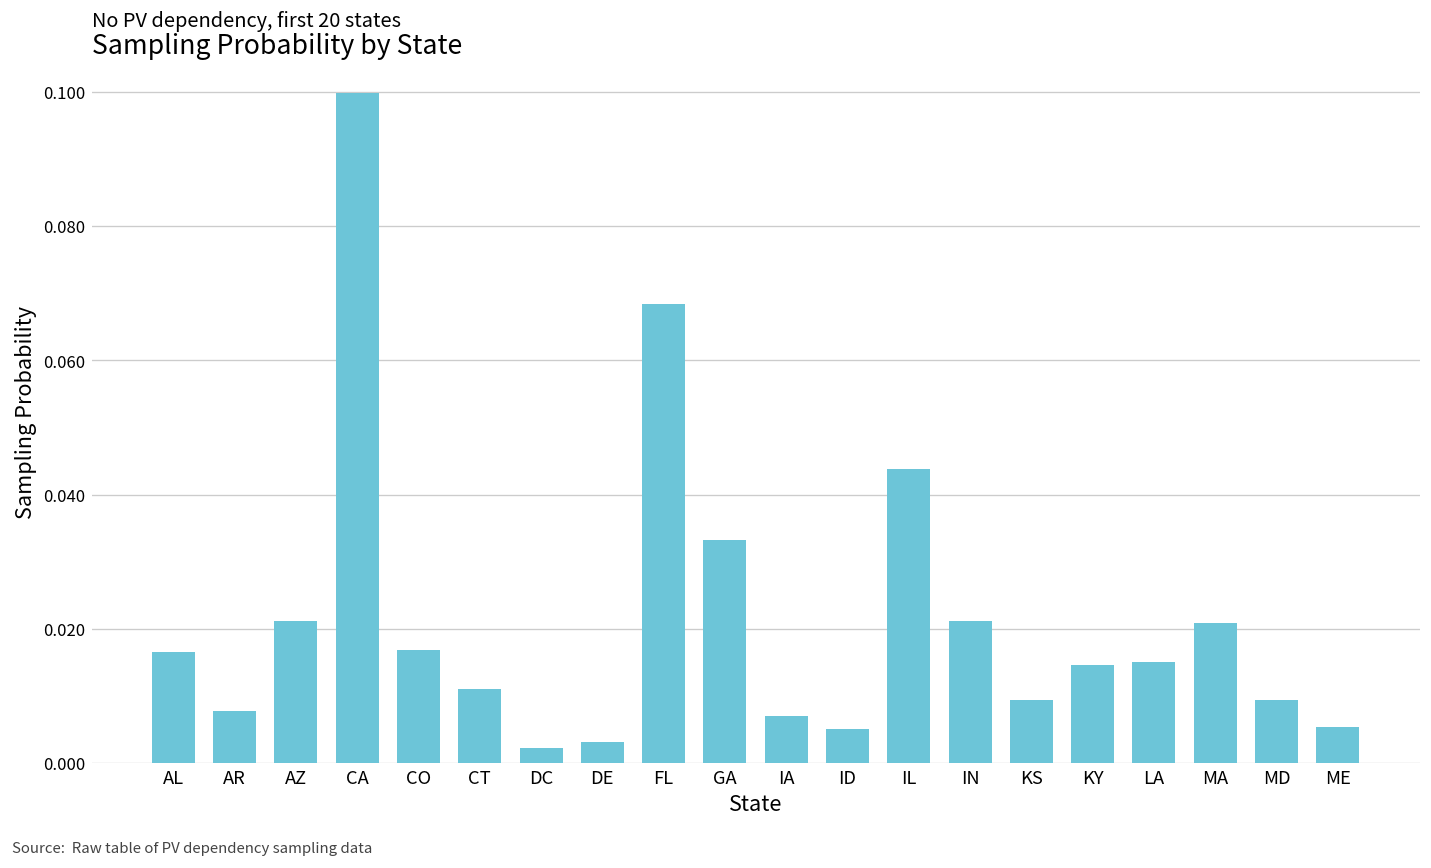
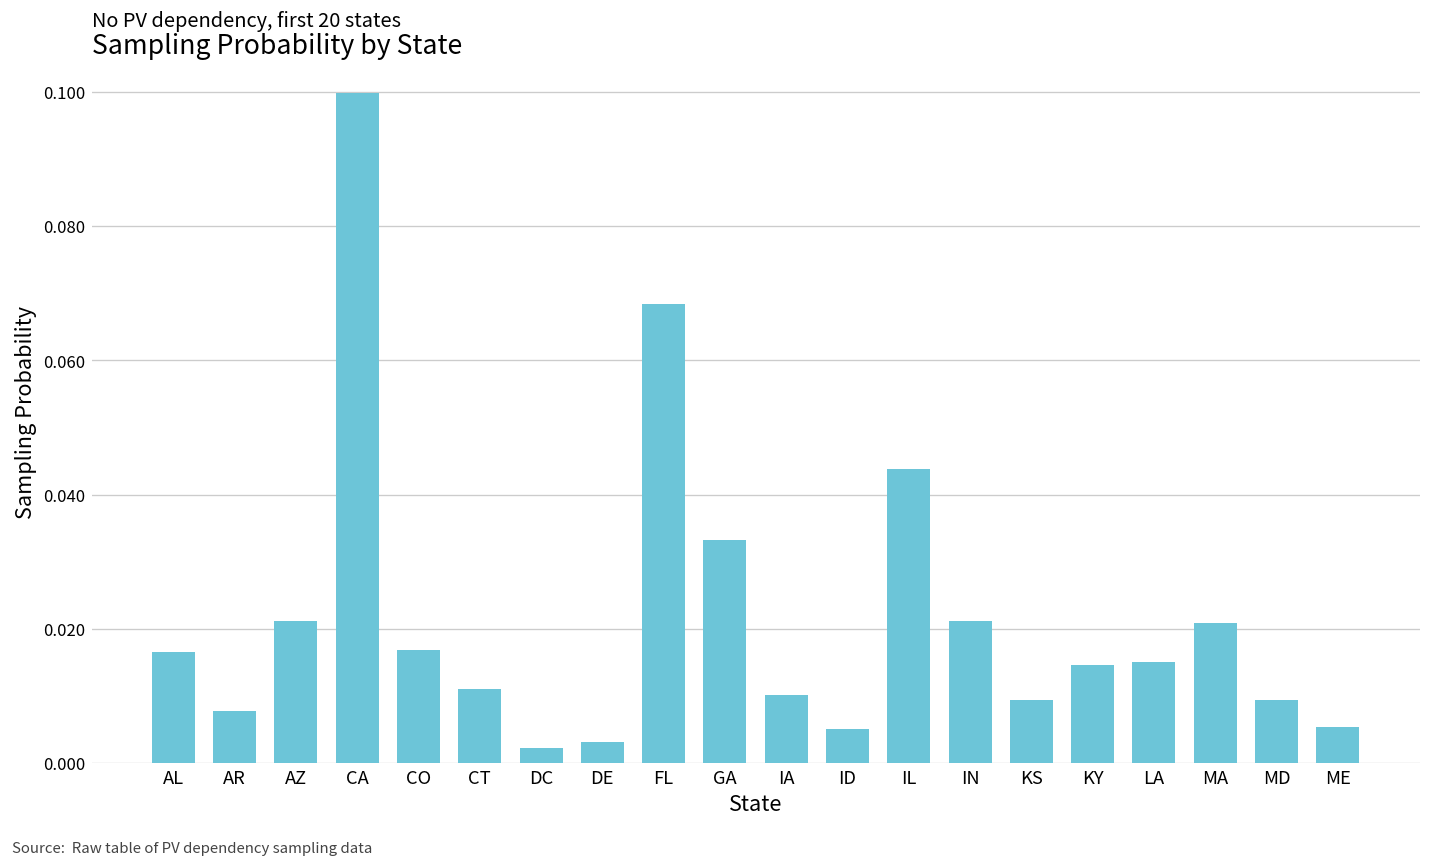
IA: 0.007 -> 0.010
